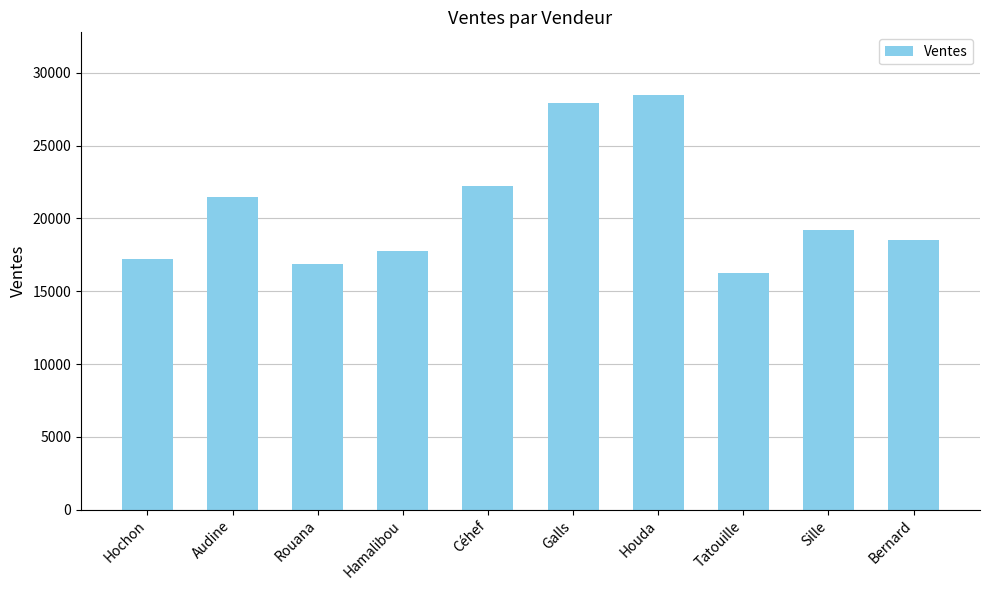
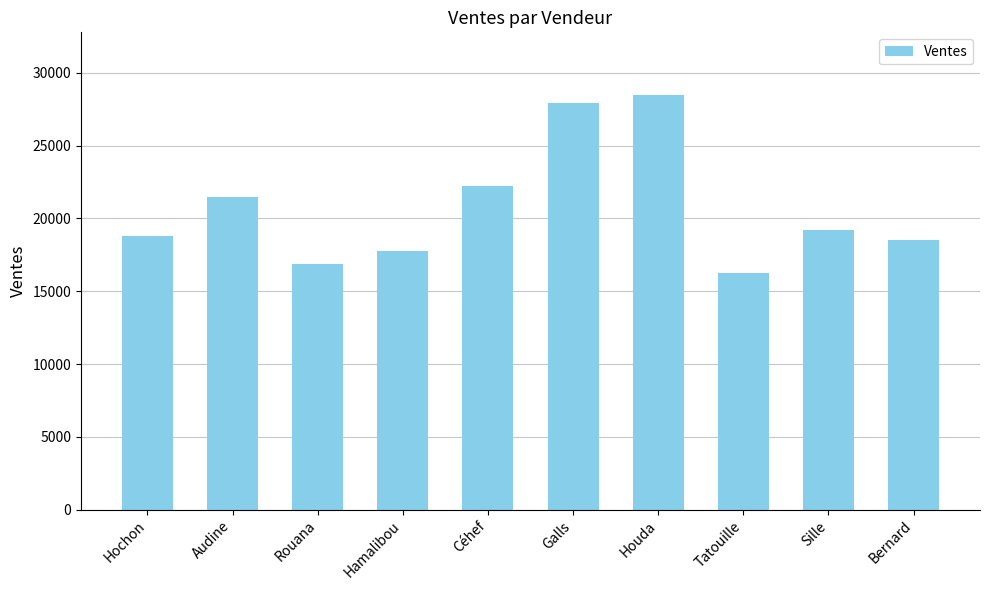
Hochon: 17200 -> 18800
